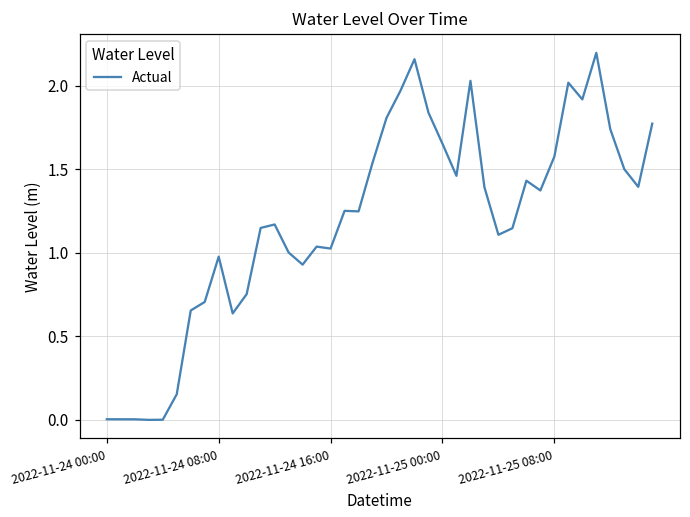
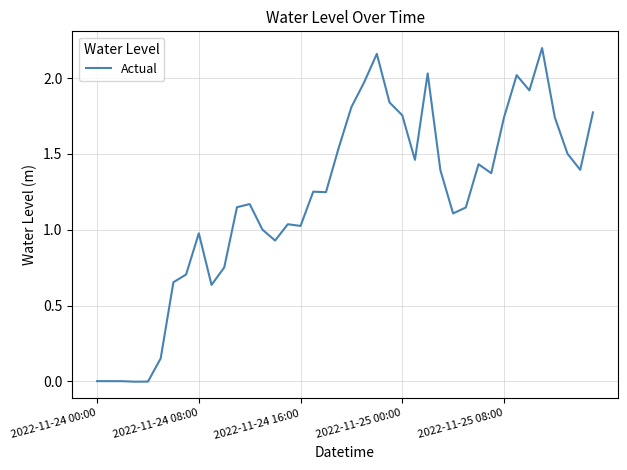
2022-11-25 00:00: 1.65 -> 1.76
2022-11-25 08:00: 1.58 -> 1.74
